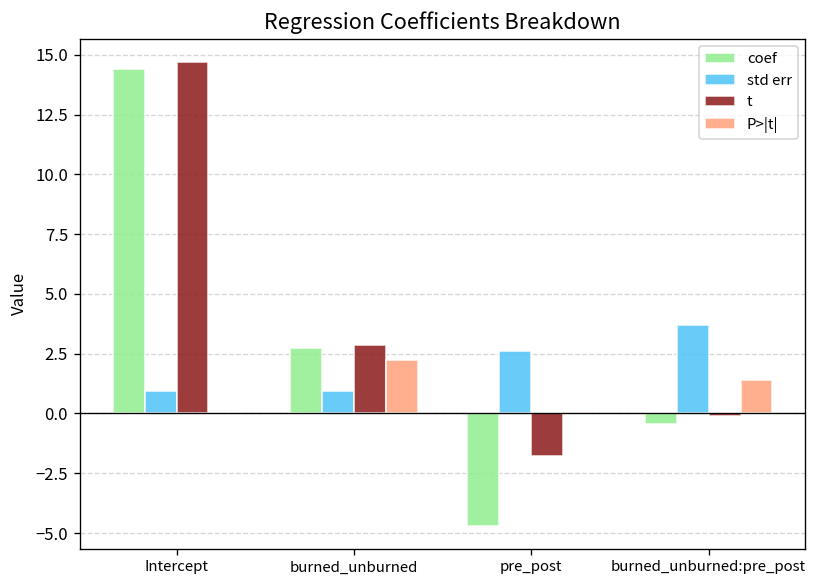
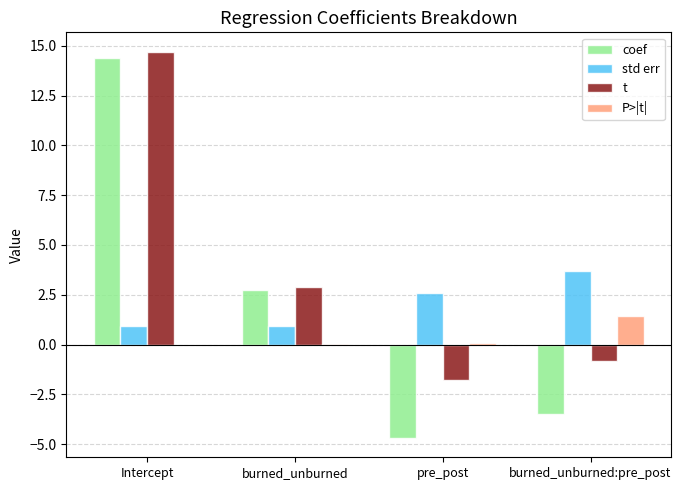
P>|t|, burned_unburned: 2.2 -> 0.0
coef, burned_unburned:pre_post: -0.4 -> -3.5
t, burned_unburned:pre_post: -0.1 -> -0.8
